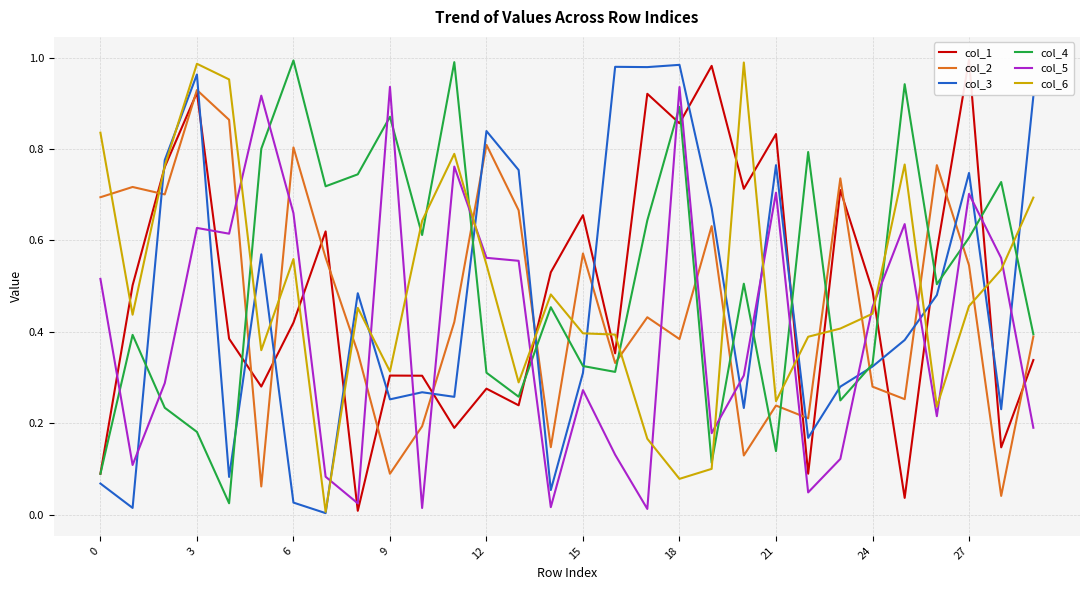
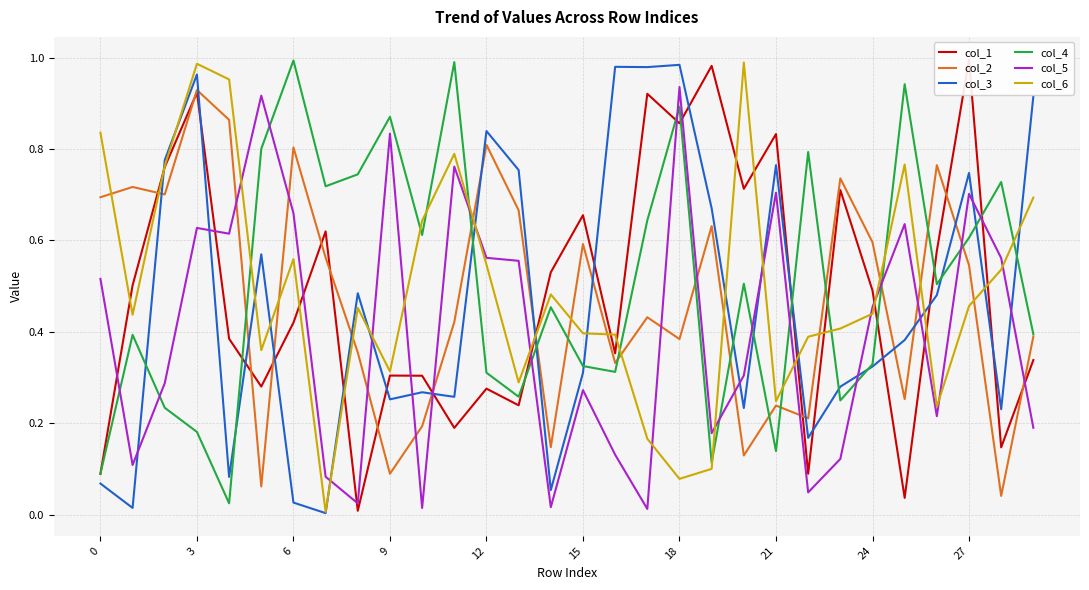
col_5, 9: 0.94 -> 0.83
col_2, 15: 0.57 -> 0.59
col_2, 24: 0.28 -> 0.60
